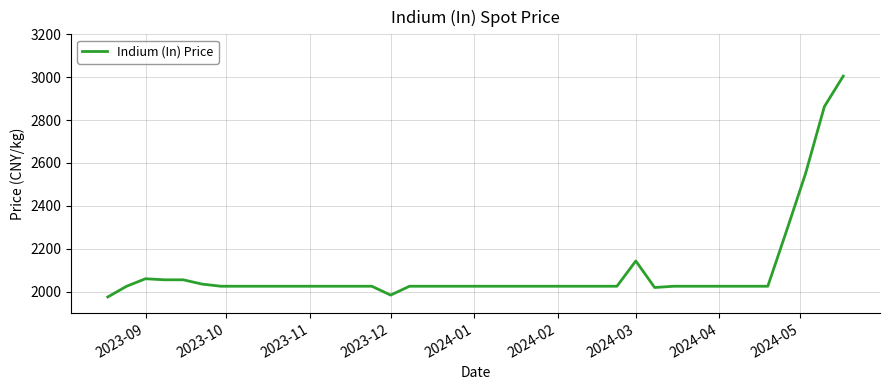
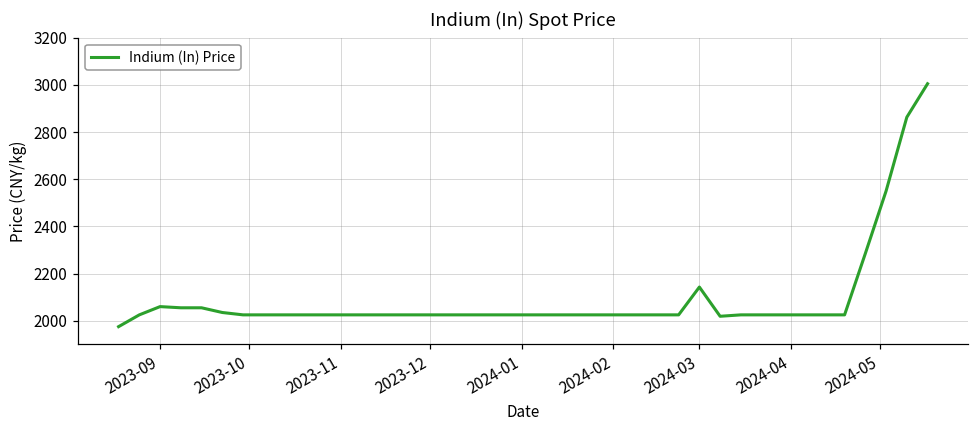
2023-12: 1980 -> 2030
